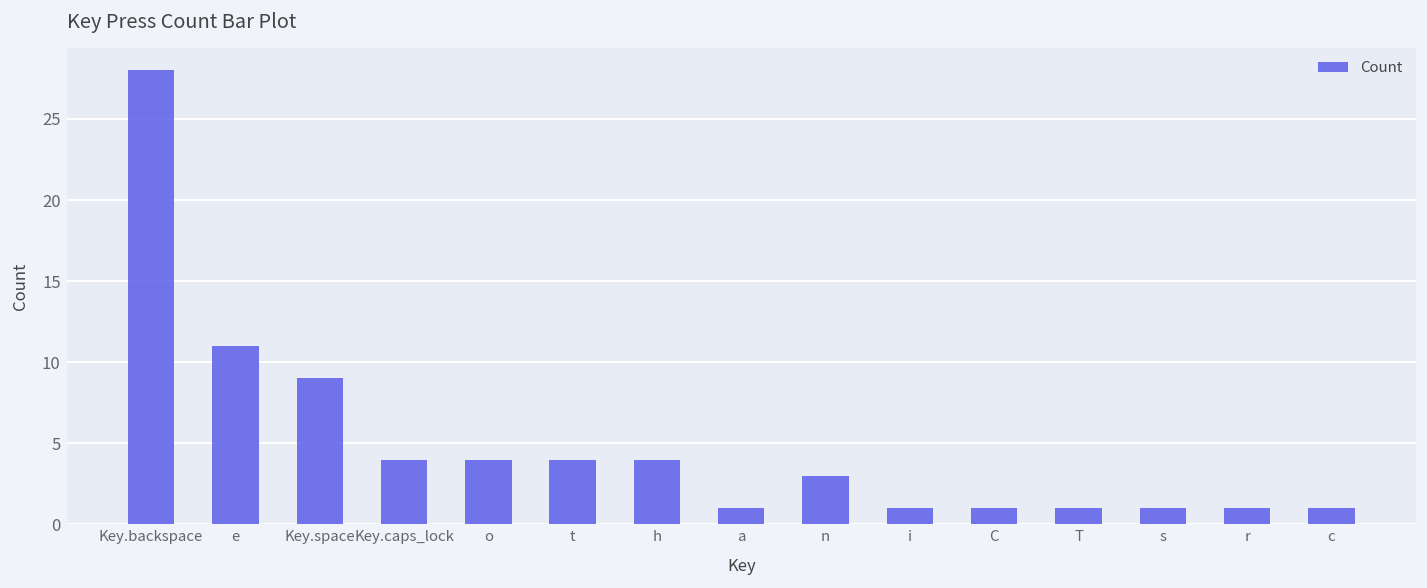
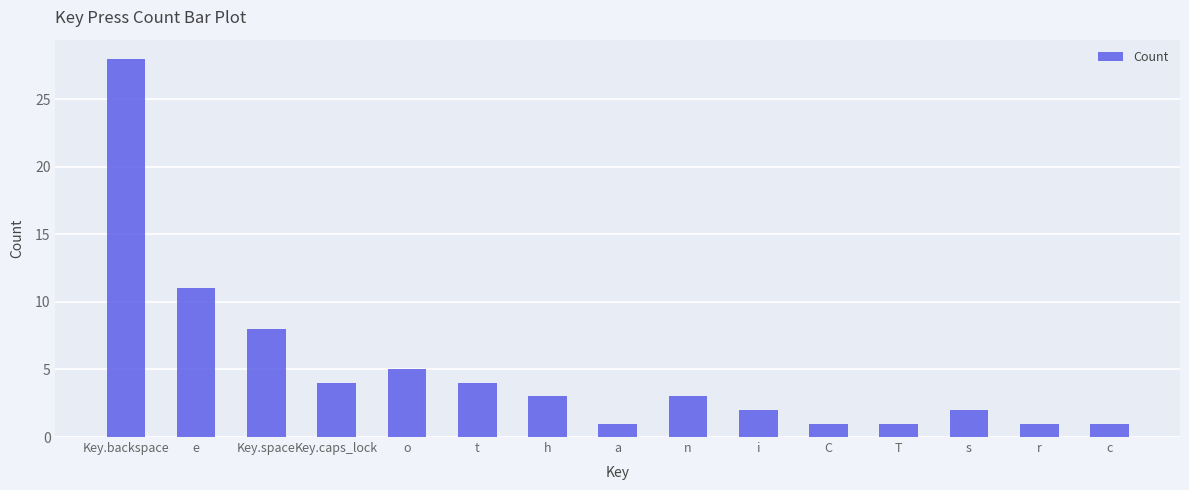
Key.space: 9 -> 8
o: 4 -> 5
h: 4 -> 3
i: 1 -> 2
s: 1 -> 2
